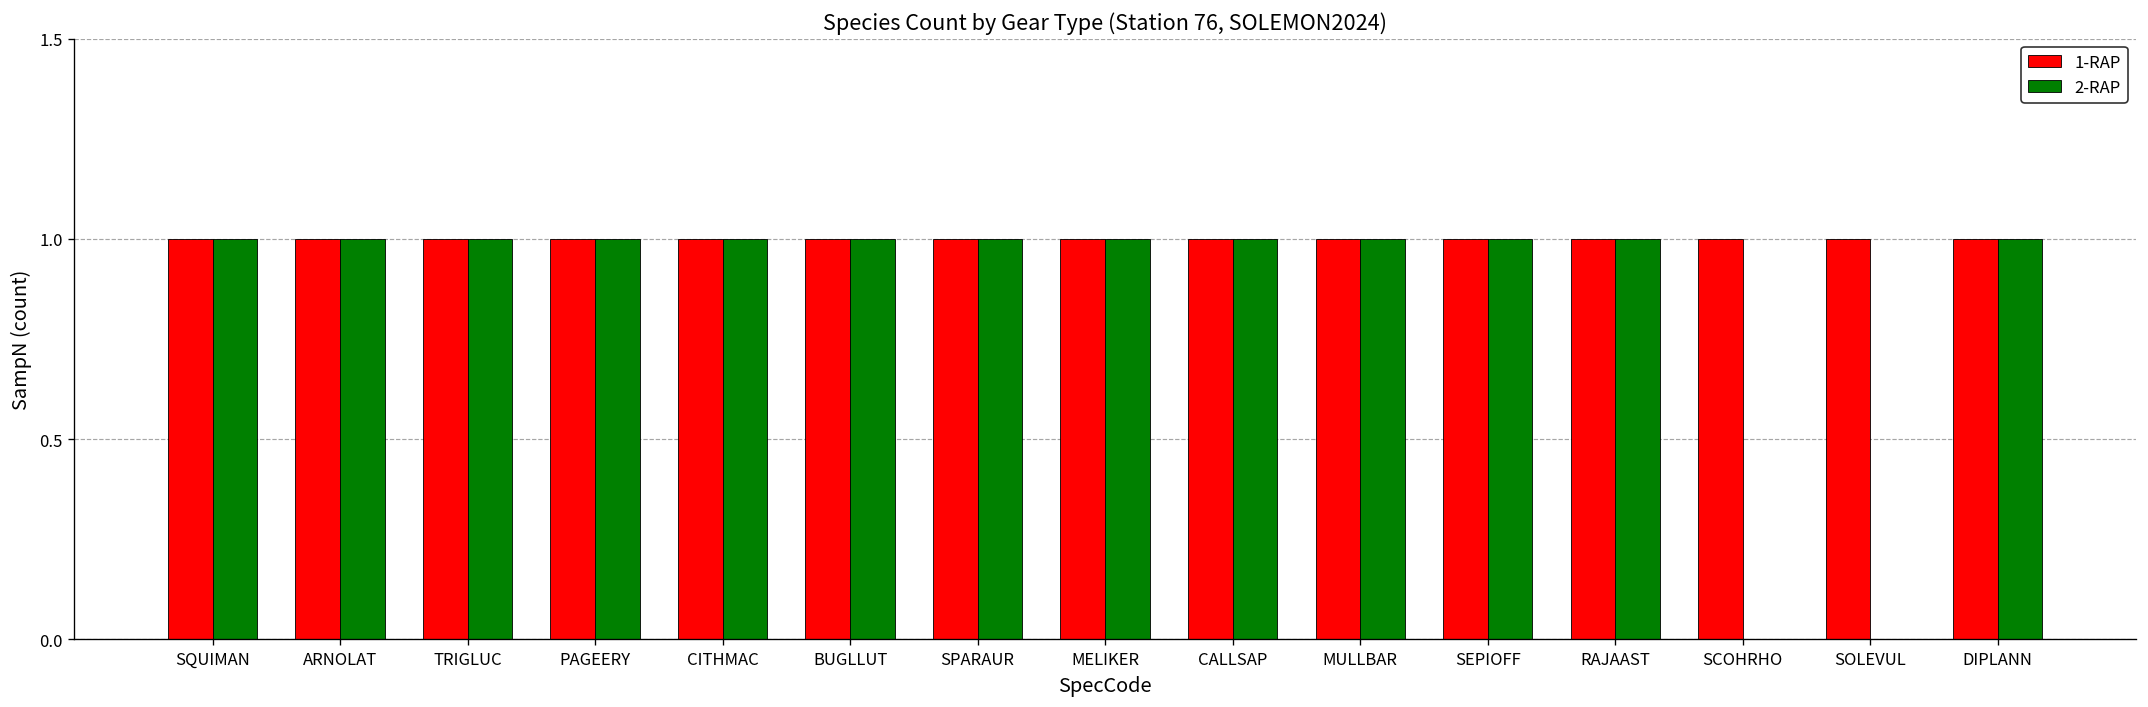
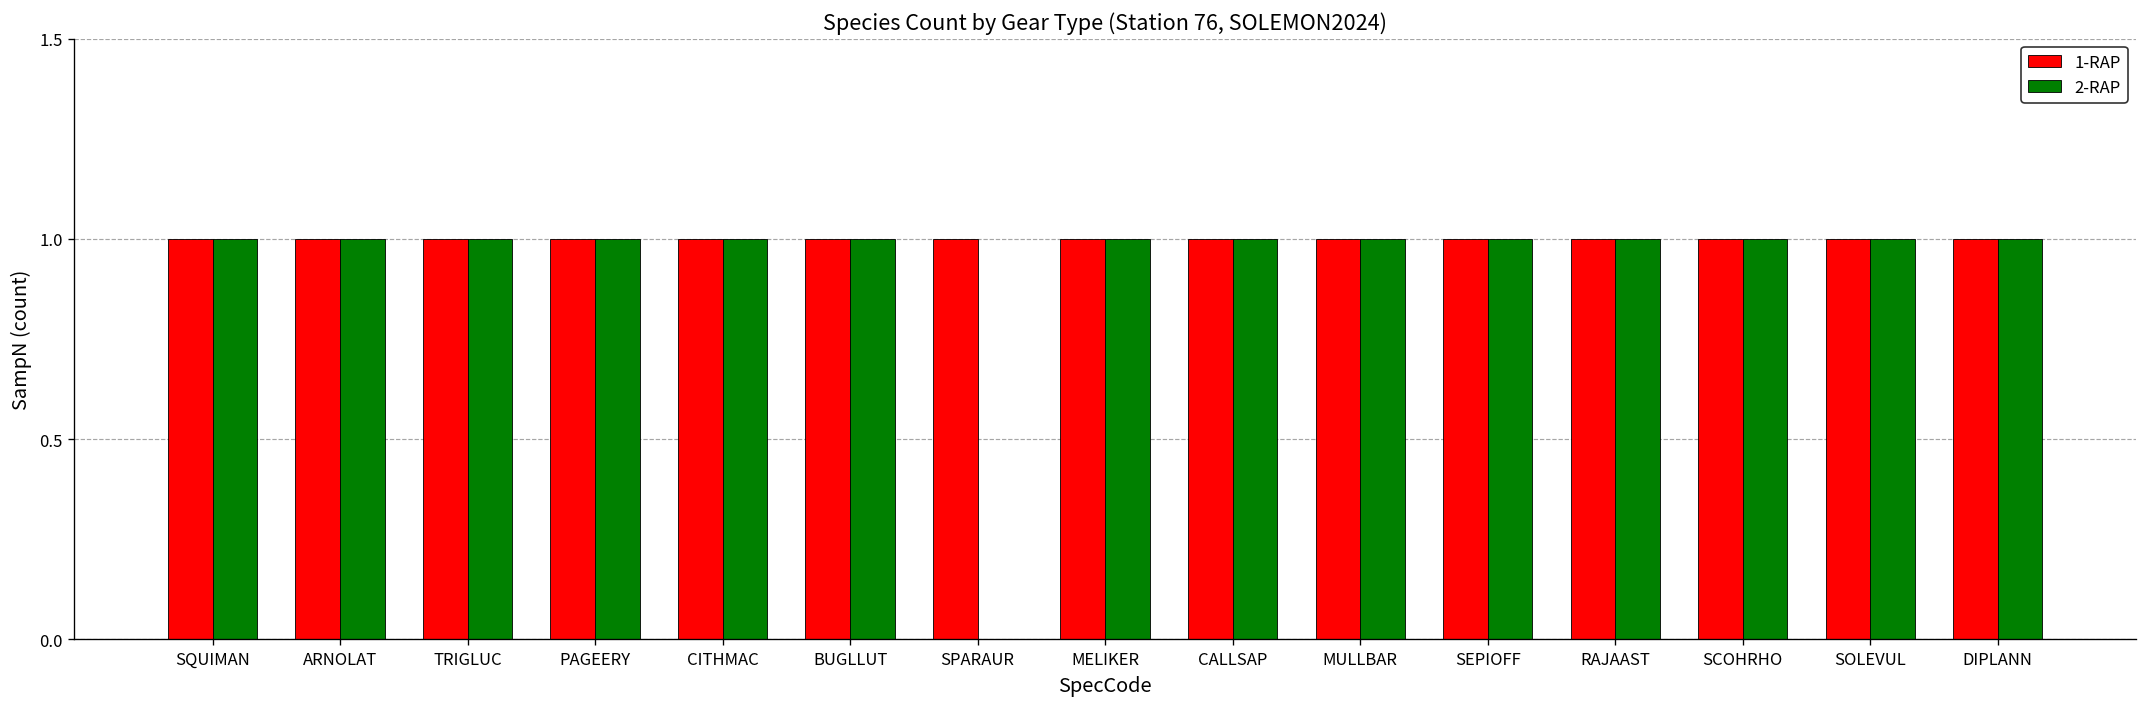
2-RAP, SPARAUR: 1 -> 0
2-RAP, SCOHRHO: 0 -> 1
2-RAP, SOLEVUL: 0 -> 1
